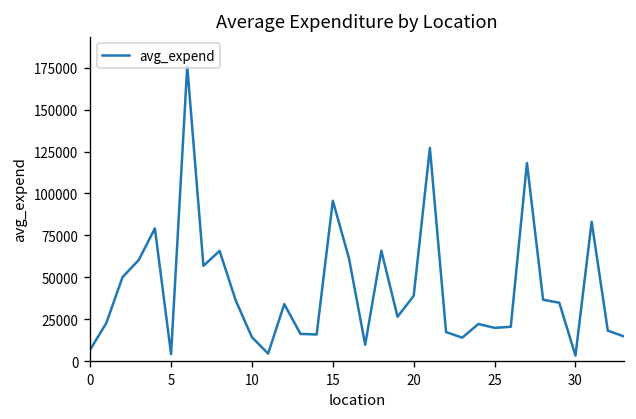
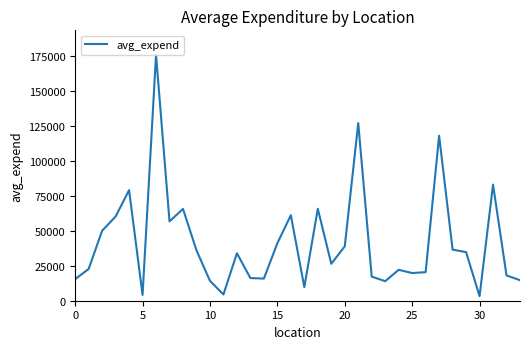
0: 7000 -> 15000
15: 96000 -> 41000
